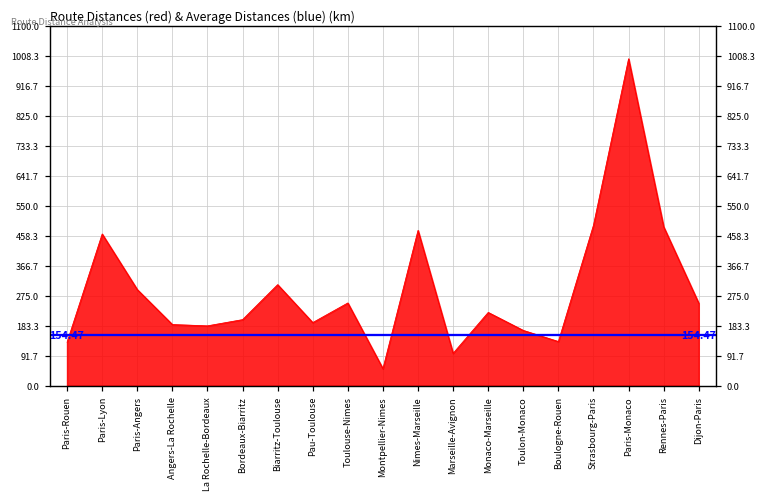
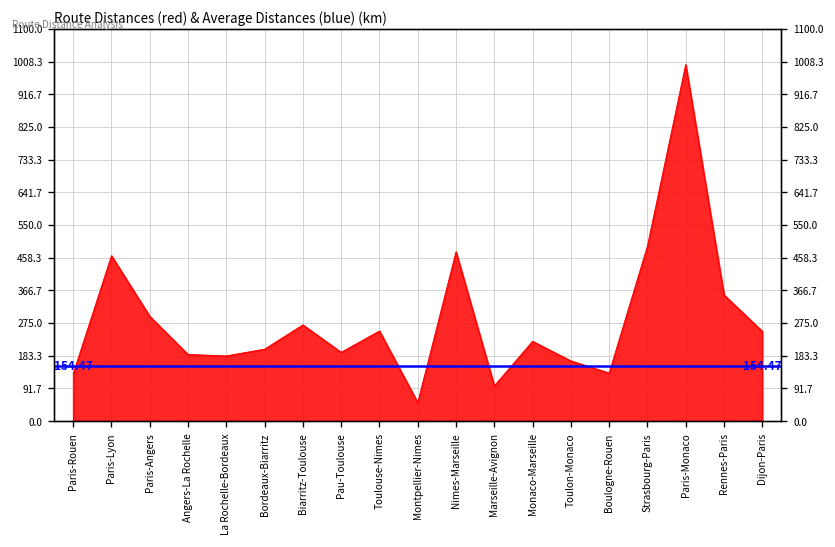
Biarritz-Toulouse: 310 -> 270
Rennes-Paris: 490 -> 350
